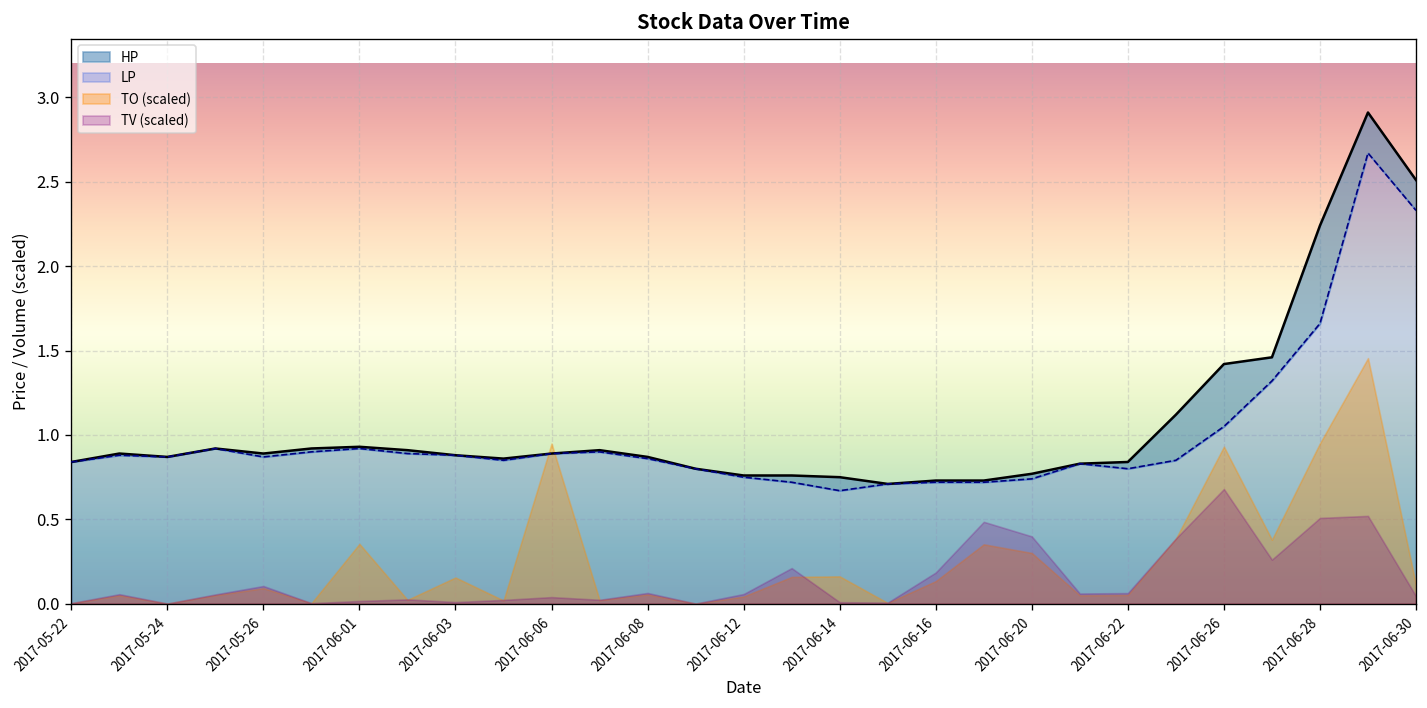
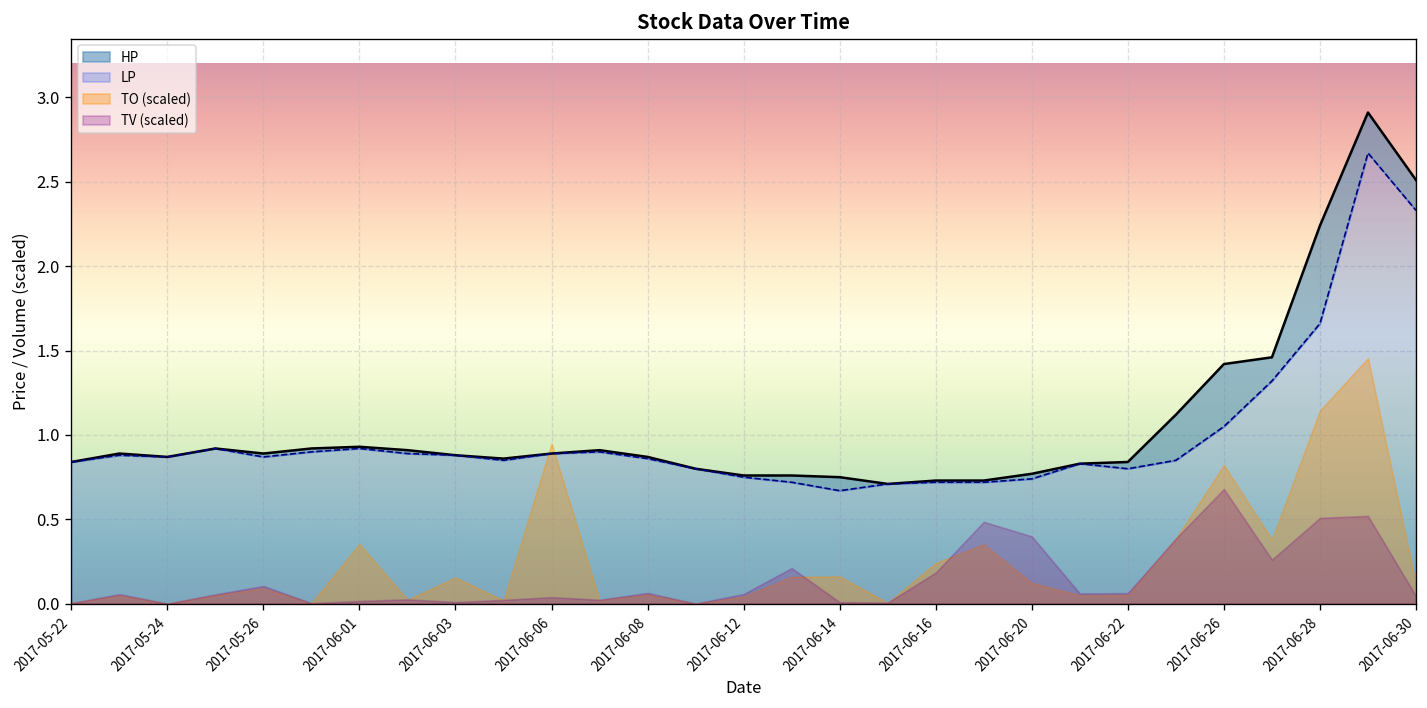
TO (scaled), 2017-06-16: 0.13 -> 0.24
TO (scaled), 2017-06-20: 0.30 -> 0.12
TO (scaled), 2017-06-26: 0.93 -> 0.82
TO (scaled), 2017-06-28: 0.95 -> 1.14
